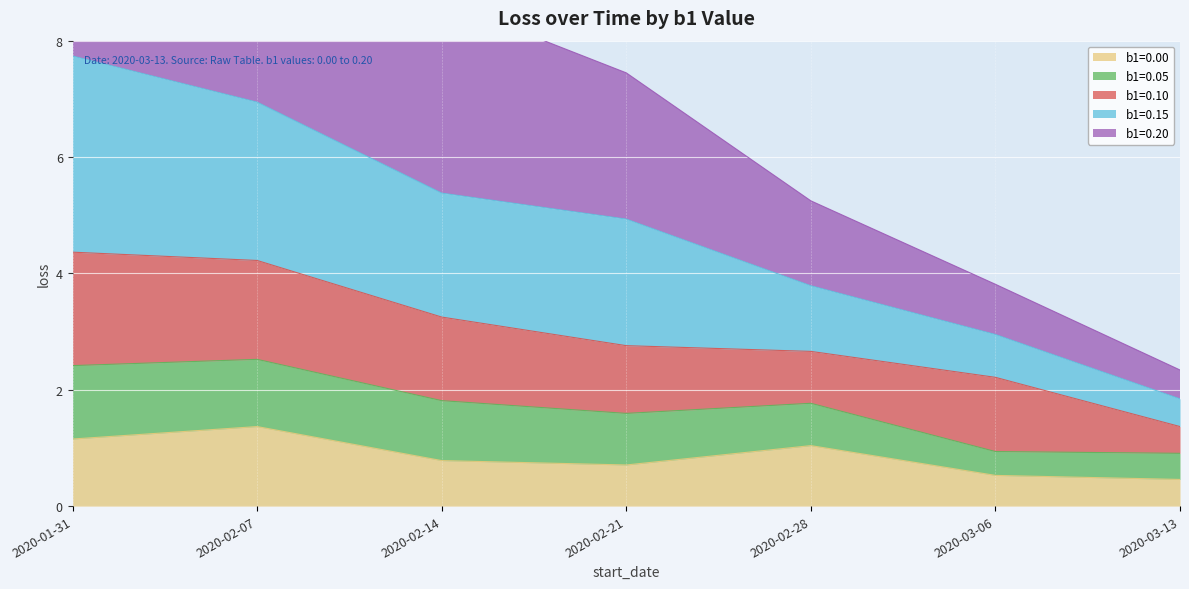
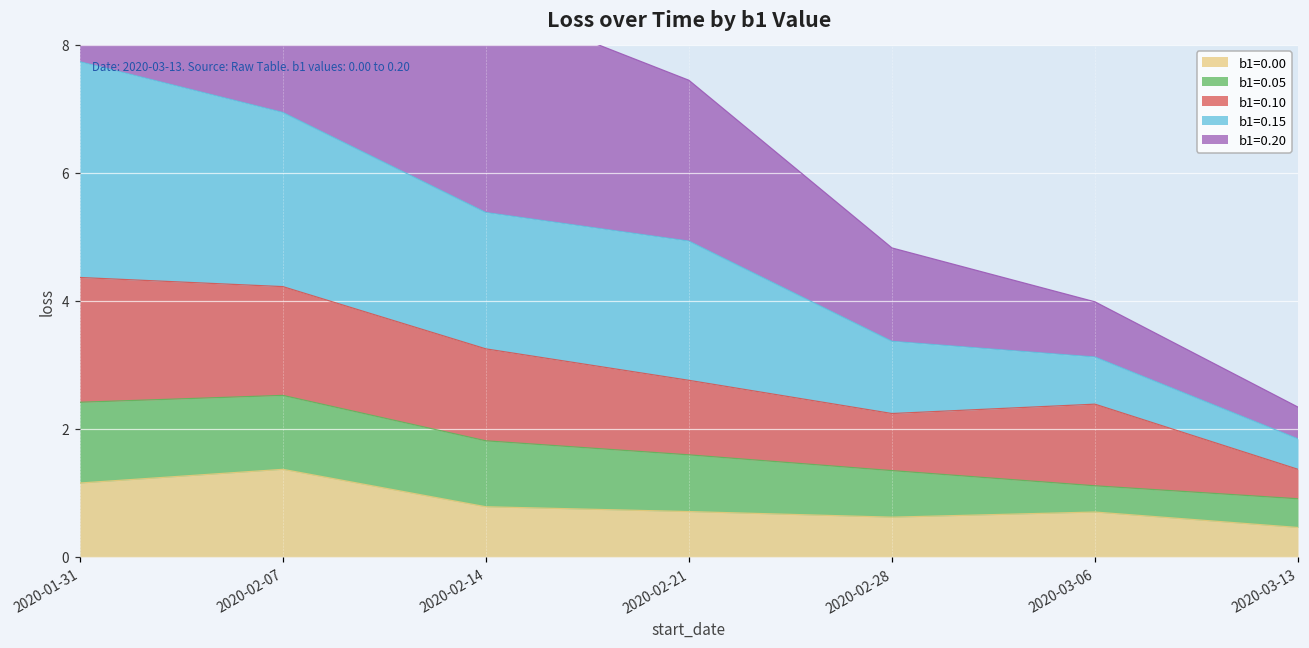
b1=0.00, 2020-02-28: 1.0 -> 0.6
b1=0.00, 2020-03-06: 0.5 -> 0.7
